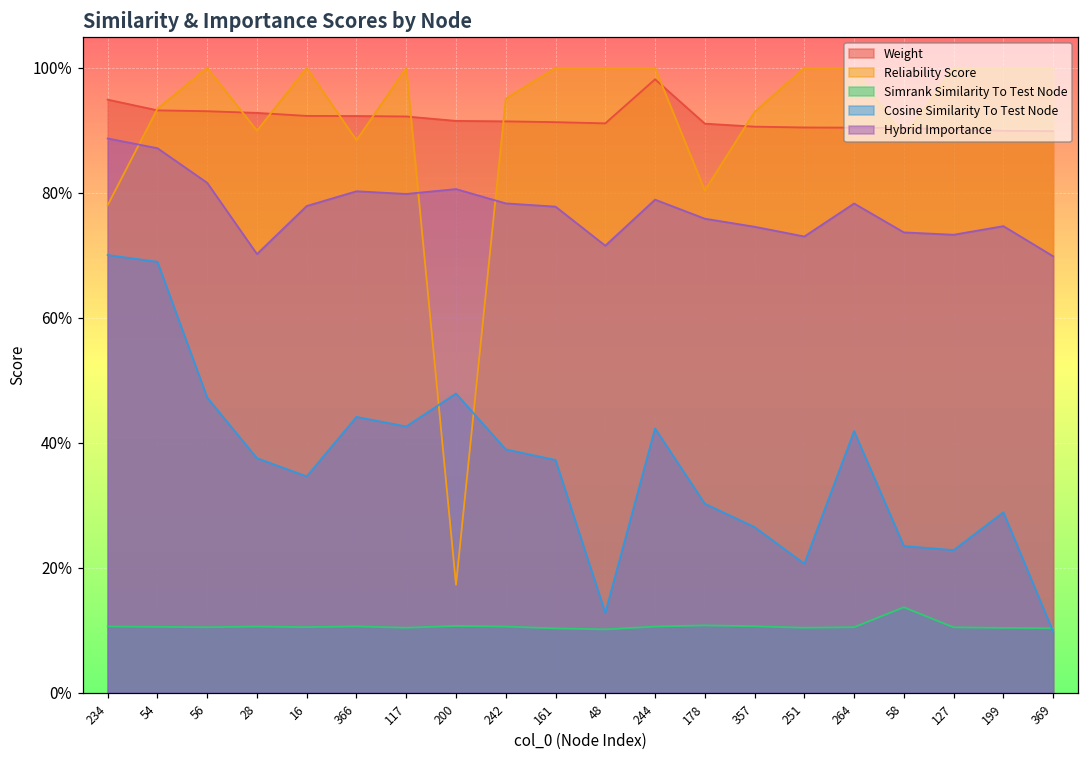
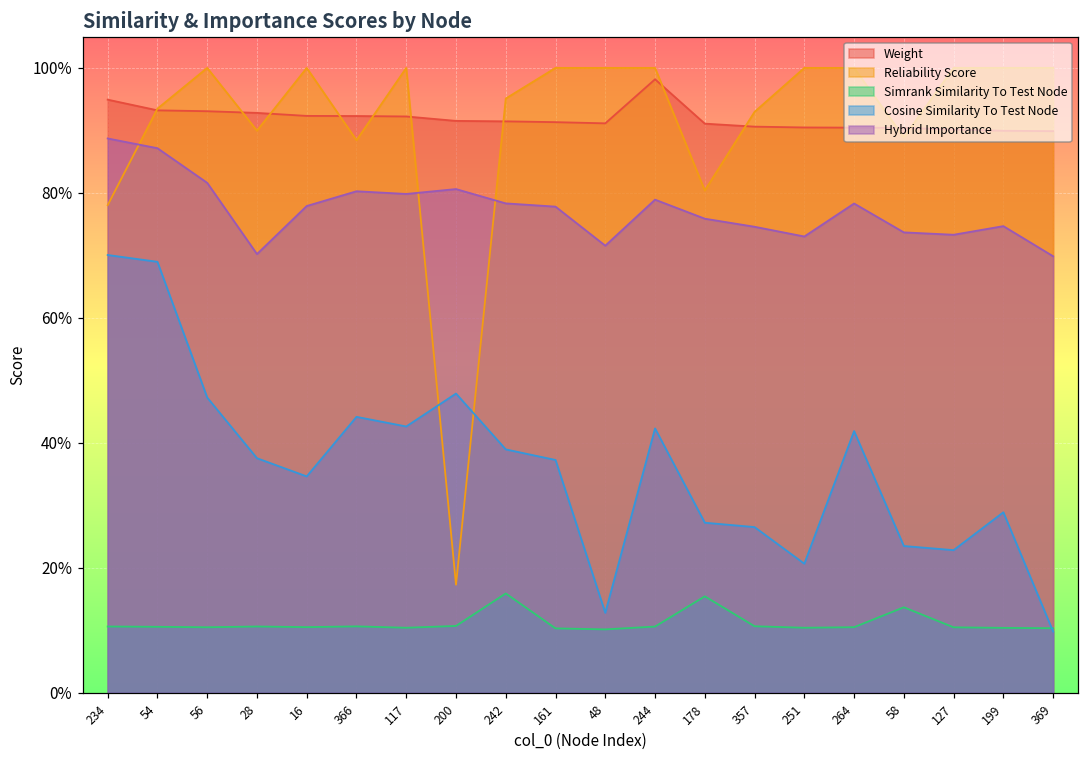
Simrank Similarity To Test Node, 242: 11% -> 16%
Simrank Similarity To Test Node, 178: 11% -> 15%
Cosine Similarity To Test Node, 178: 30% -> 27%
